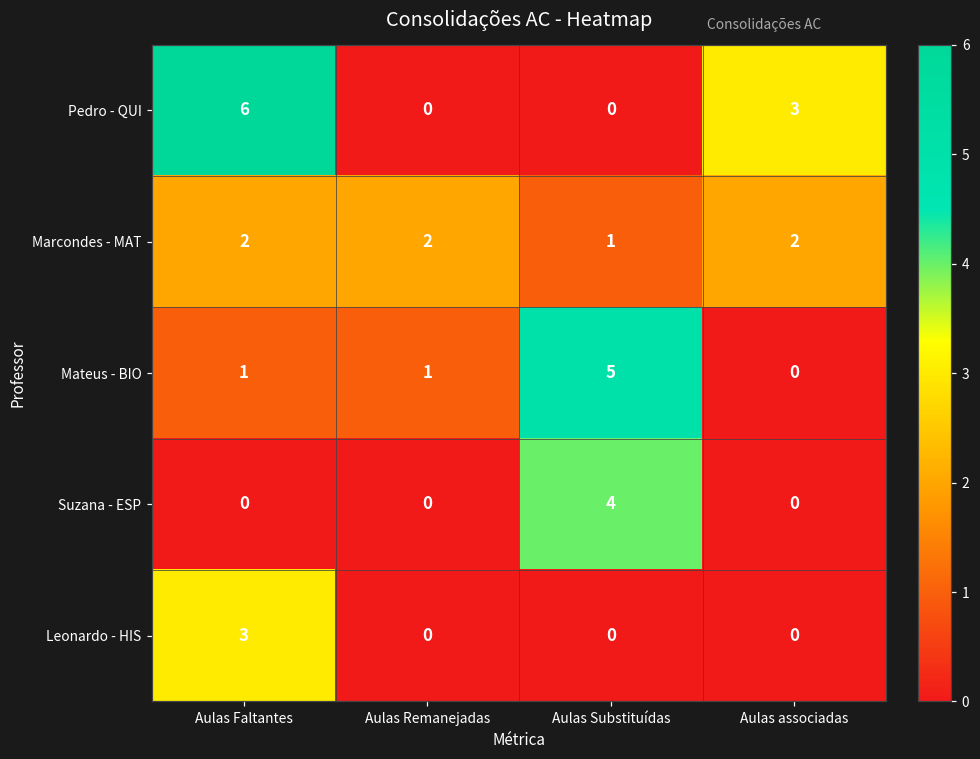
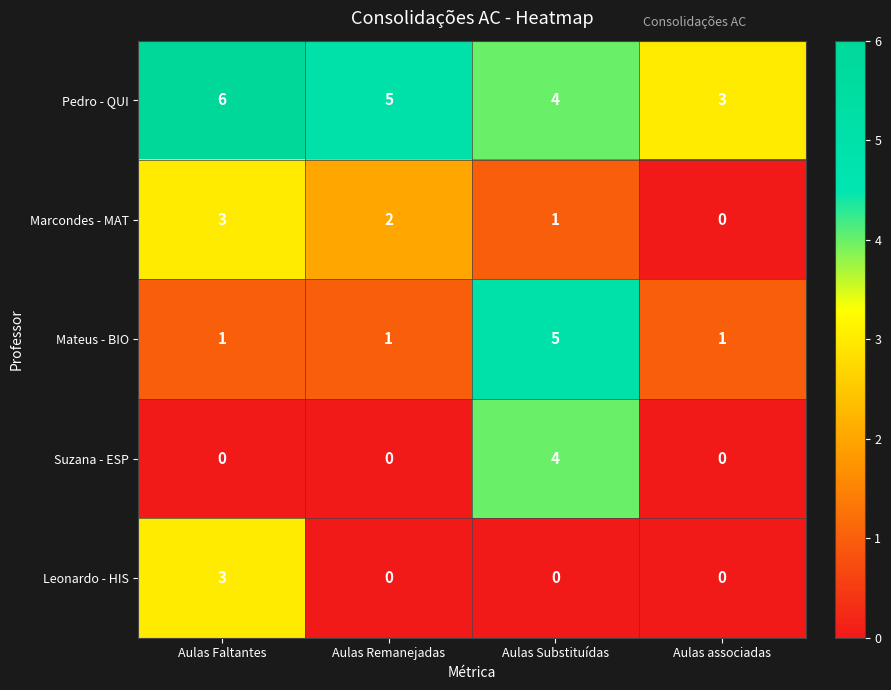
Pedro - QUI, Aulas Remanejadas: 0 -> 5
Pedro - QUI, Aulas Substituídas: 0 -> 4
Marcondes - MAT, Aulas Faltantes: 2 -> 3
Marcondes - MAT, Aulas associadas: 2 -> 0
Mateus - BIO, Aulas associadas: 0 -> 1
